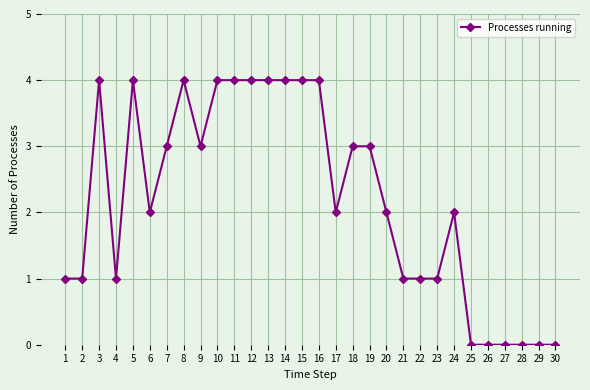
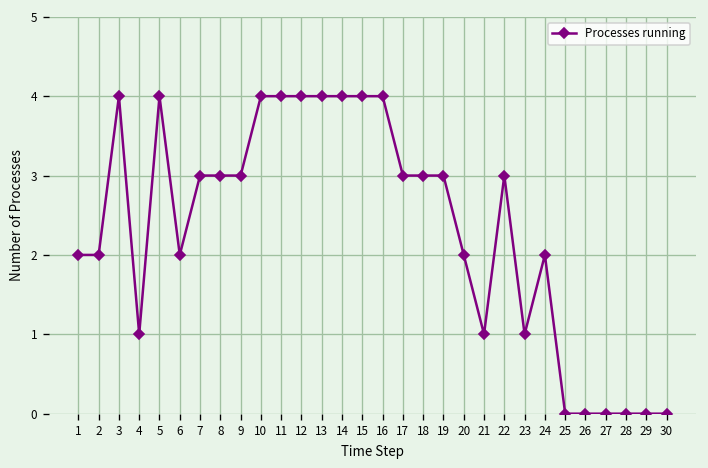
1: 1 -> 2
2: 1 -> 2
8: 4 -> 3
17: 2 -> 3
22: 1 -> 3
